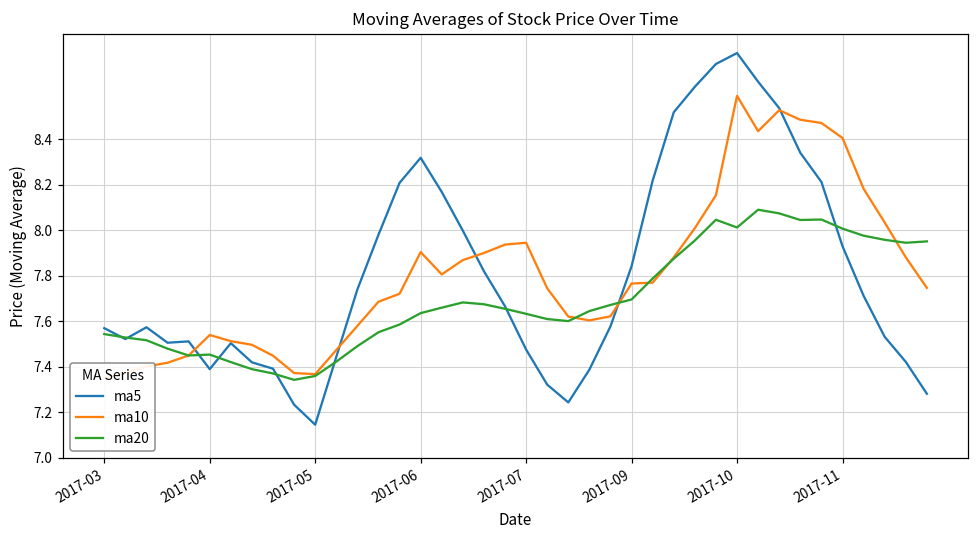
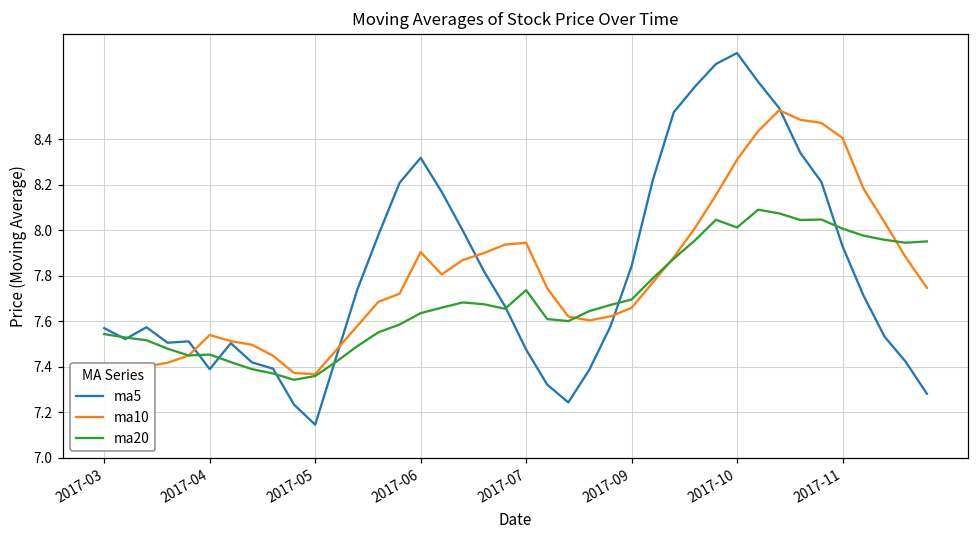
ma20, 2017-07: 7.63 -> 7.74
ma10, 2017-09: 7.77 -> 7.66
ma10, 2017-10: 8.59 -> 8.31
